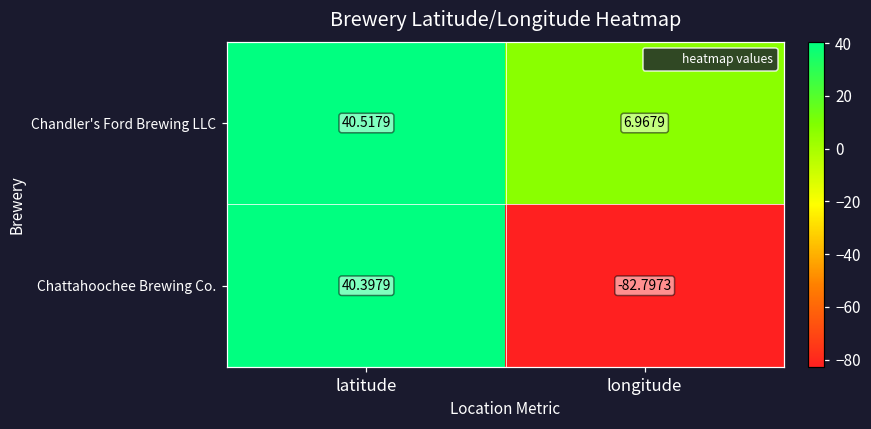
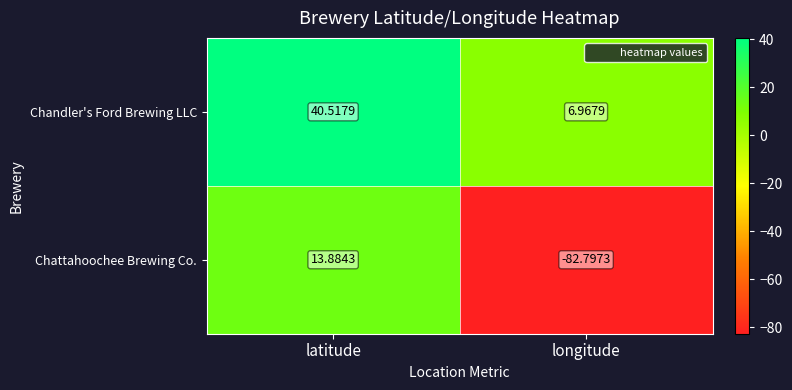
Chattahoochee Brewing Co., latitude: 40.3979 -> 13.8843
